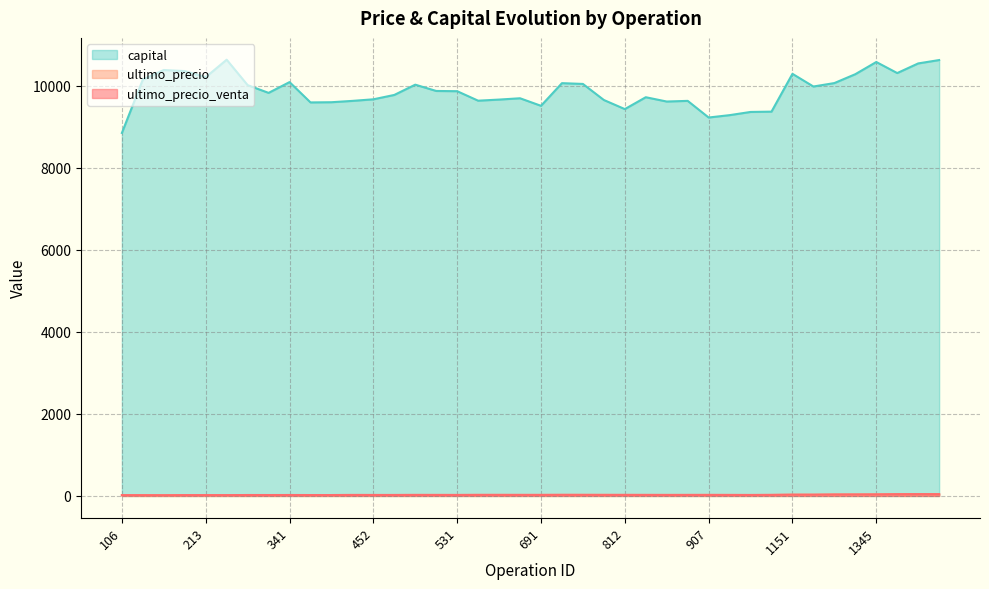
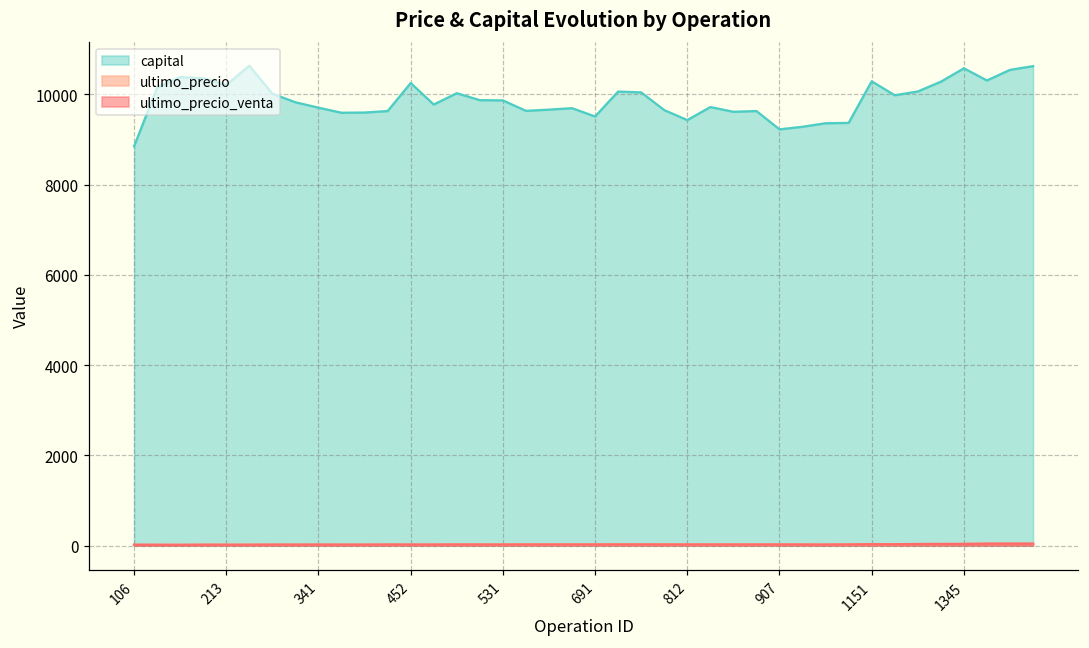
capital, 341: 10100 -> 9700
capital, 452: 9700 -> 10300
